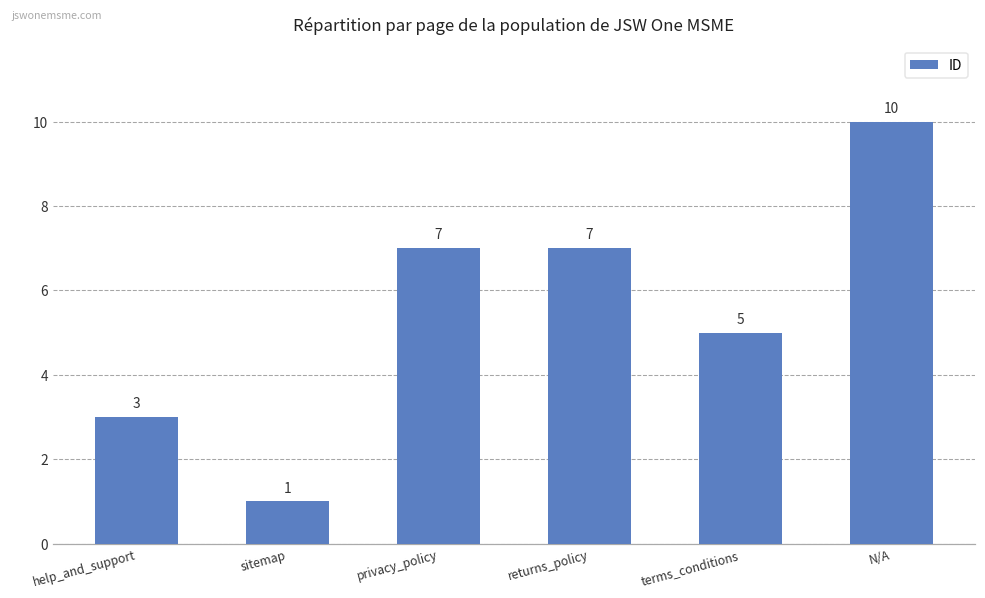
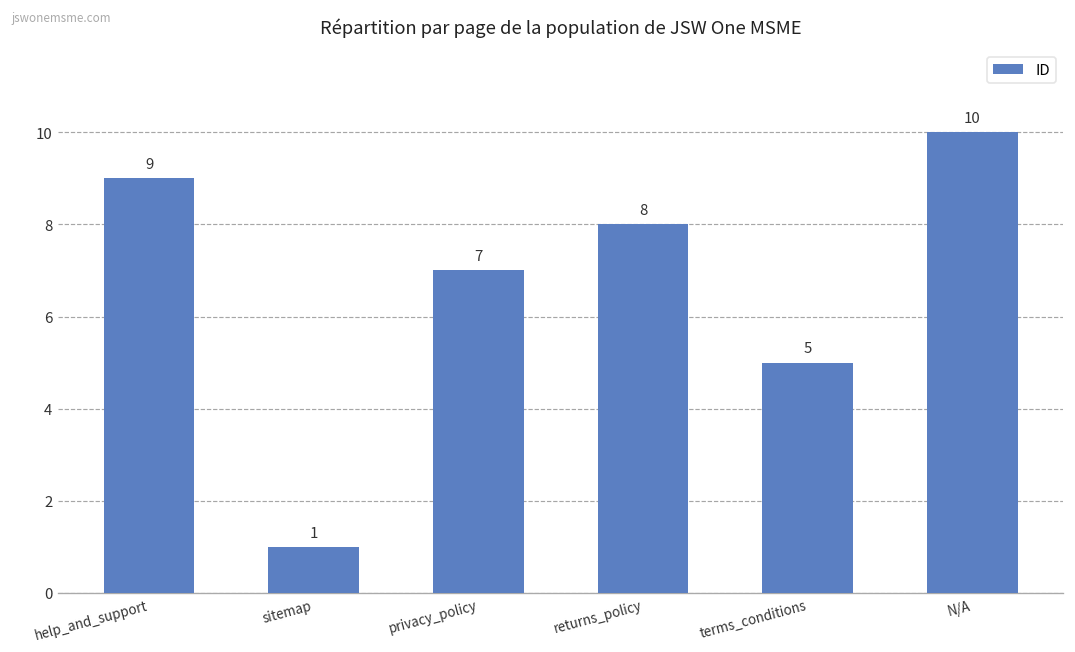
help_and_support: 3 -> 9
returns_policy: 7 -> 8
